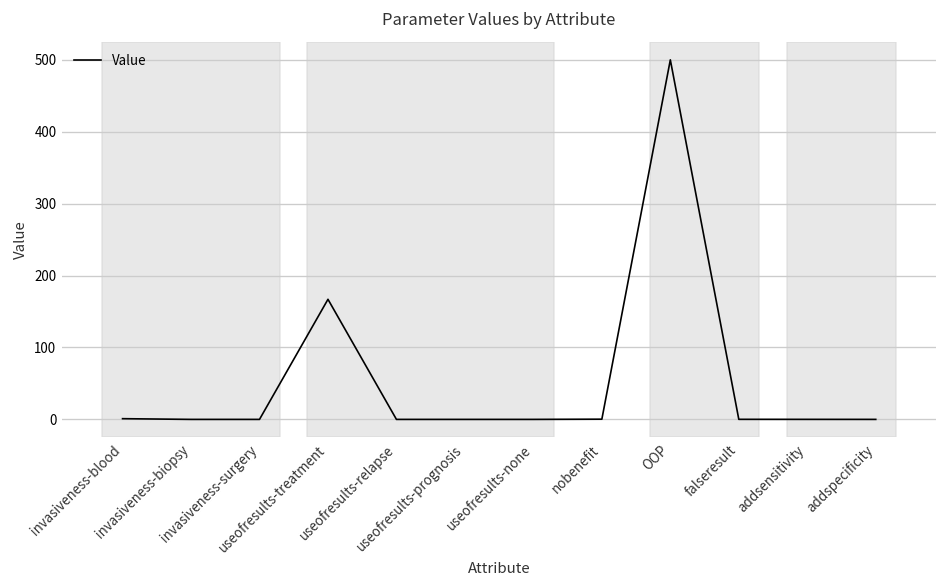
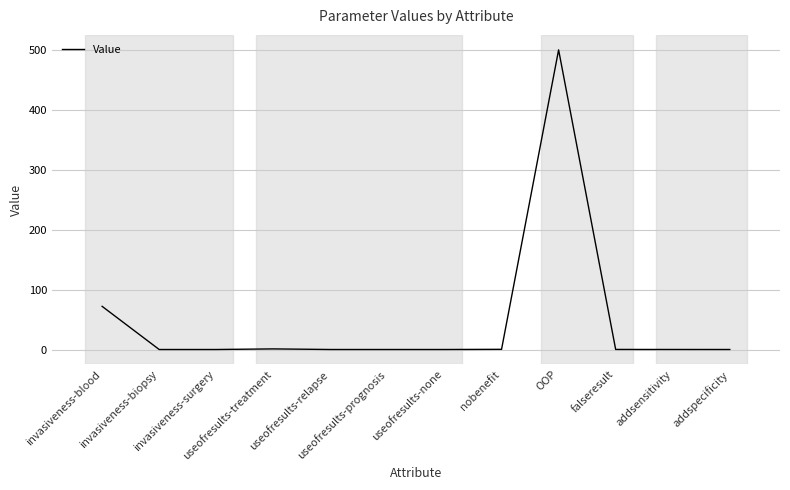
invasiveness-blood: 0 -> 70
useofresults-treatment: 170 -> 0
